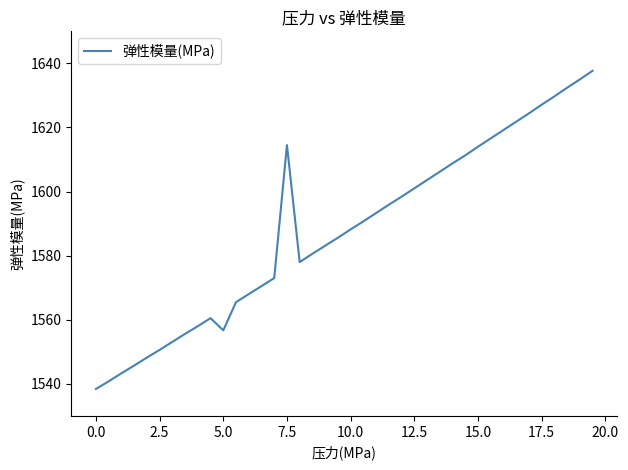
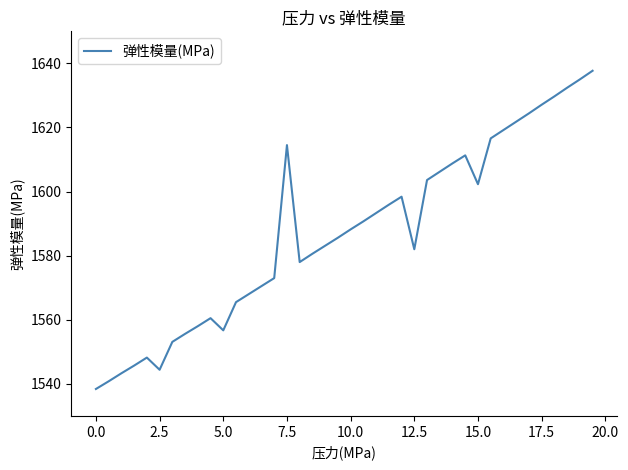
2.5: 1551 -> 1544
12.5: 1601 -> 1582
15.0: 1614 -> 1602
